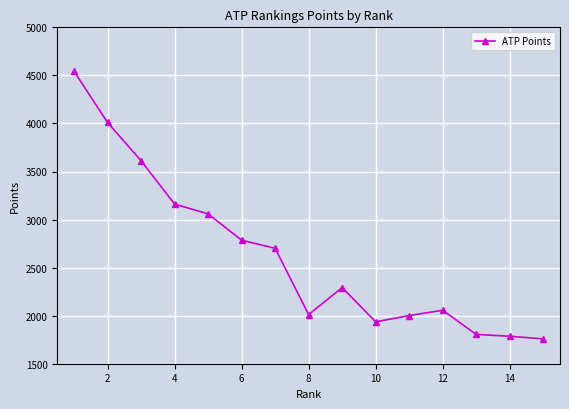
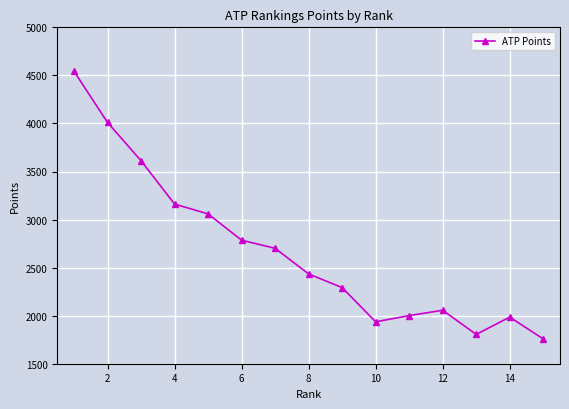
8: 2000 -> 2400
14: 1800 -> 2000
